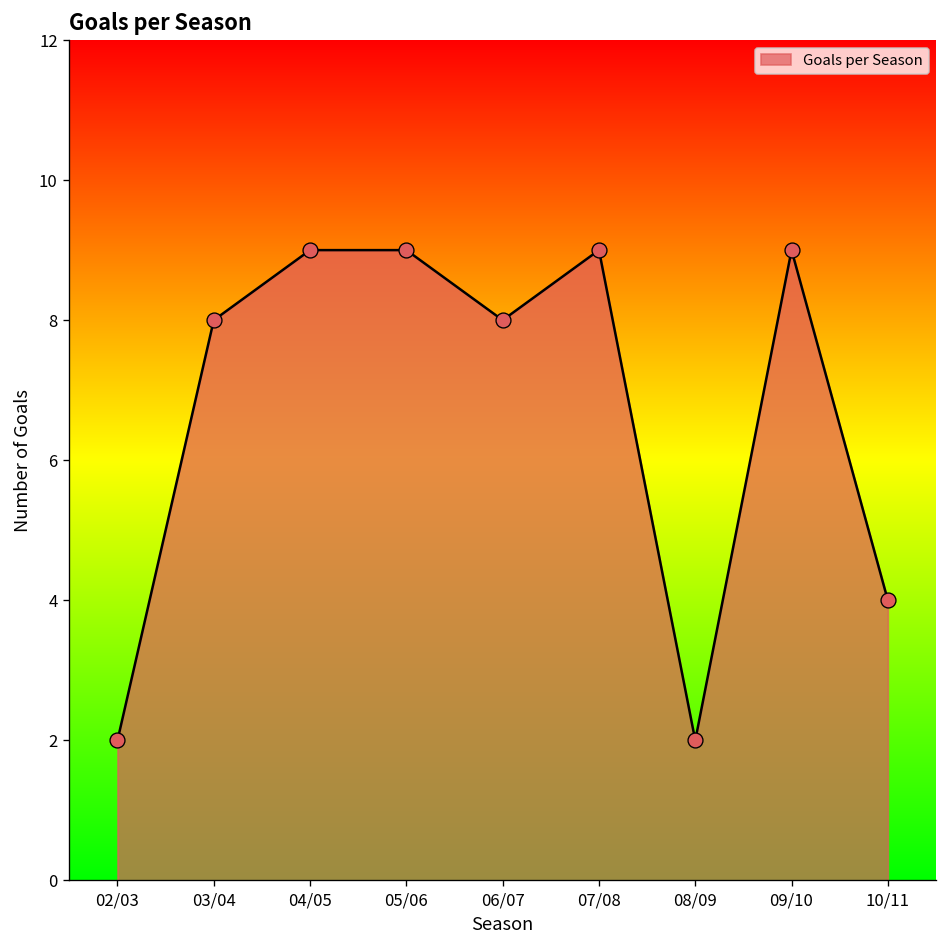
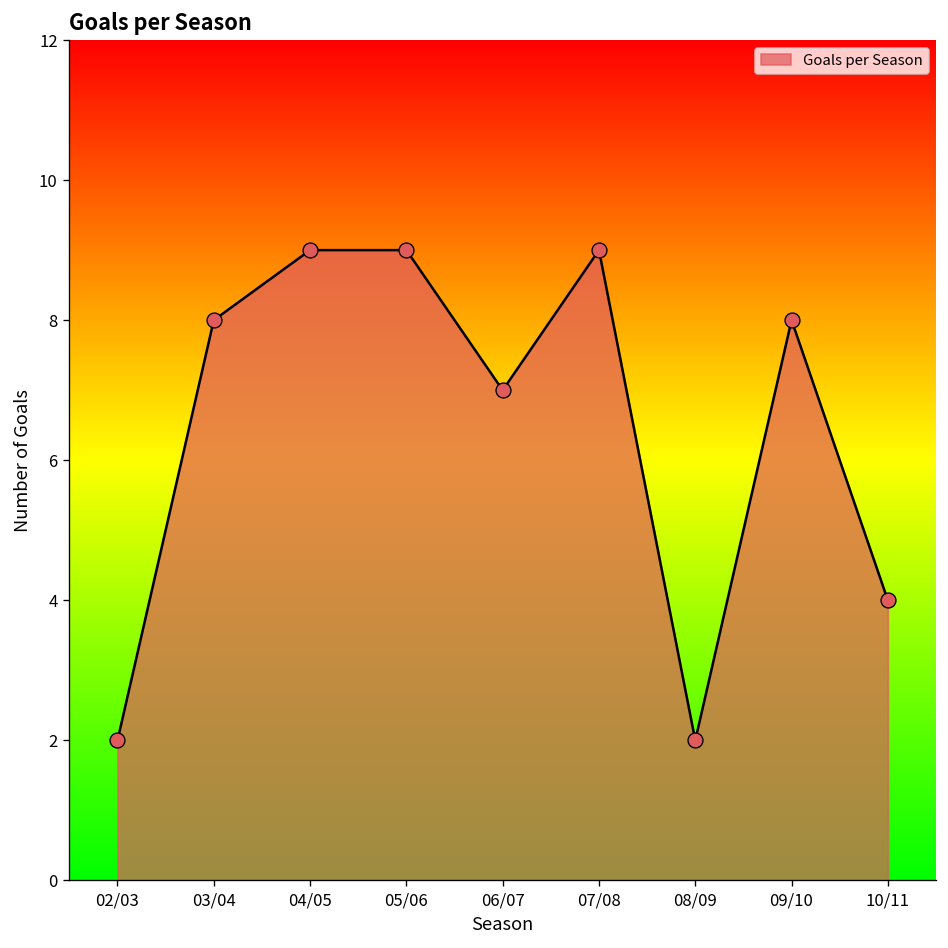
06/07: 8 -> 7
09/10: 9 -> 8
